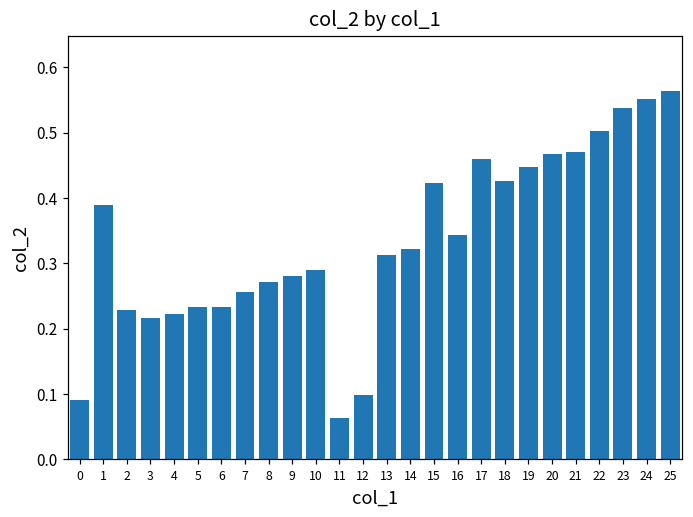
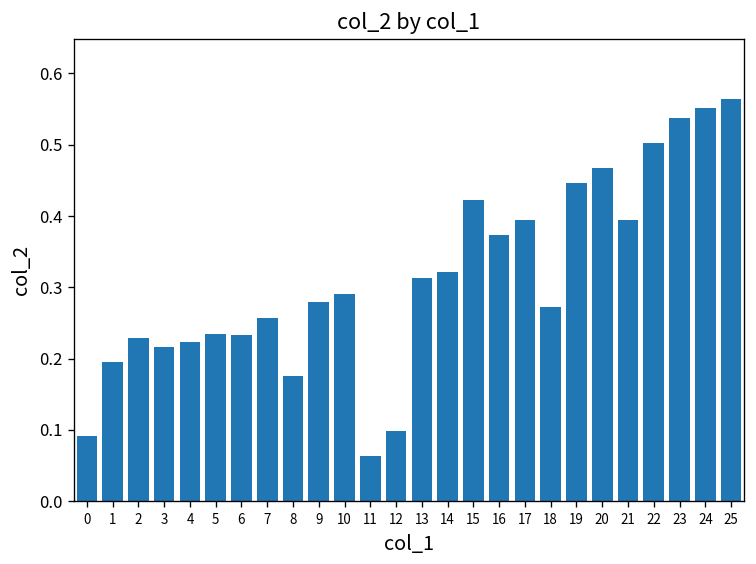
1: 0.39 -> 0.20
8: 0.27 -> 0.18
16: 0.34 -> 0.37
17: 0.46 -> 0.39
18: 0.43 -> 0.27
21: 0.47 -> 0.40
